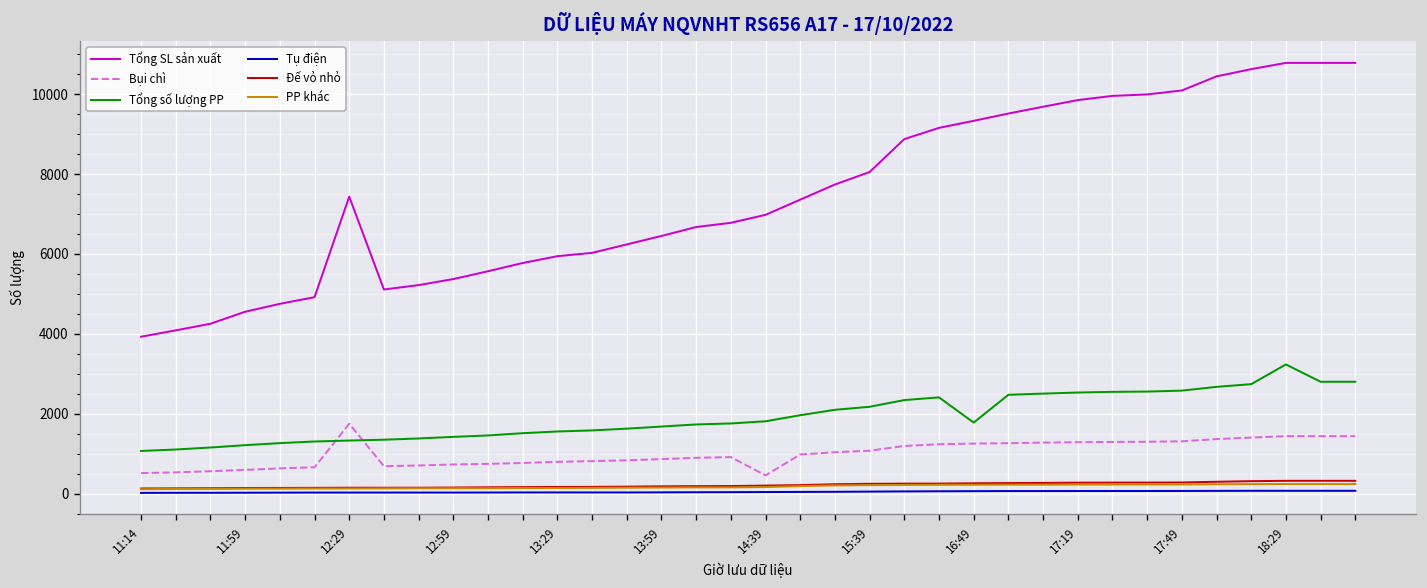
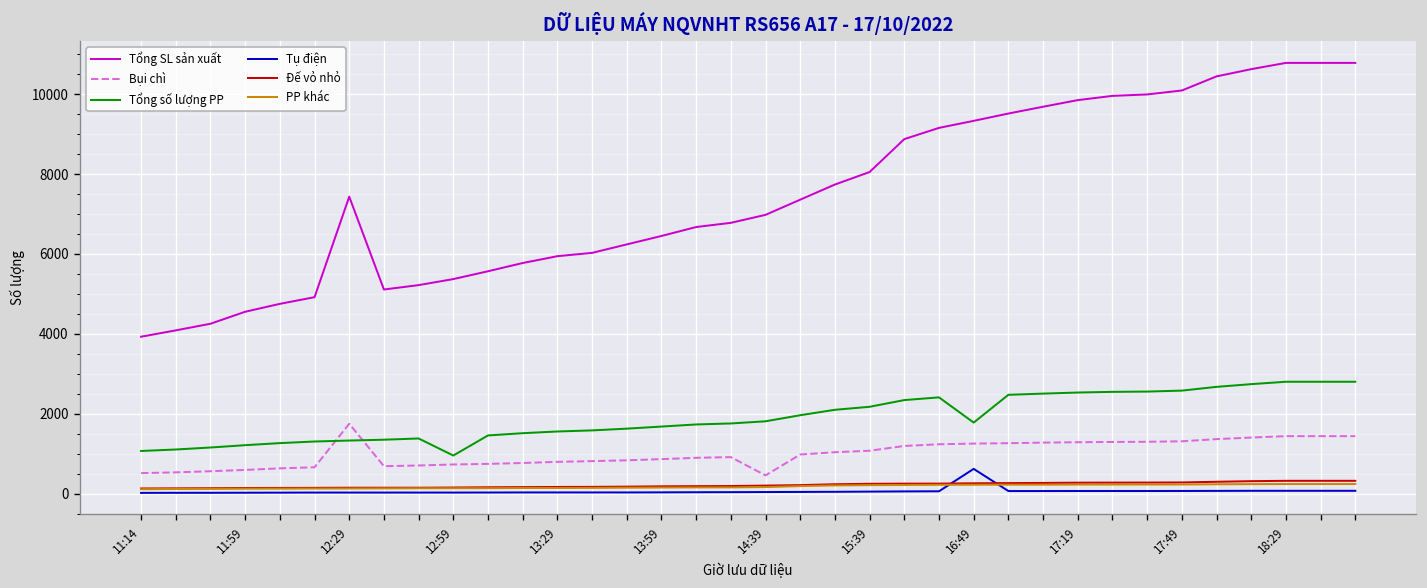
Tổng số lượng PP, 12:59: 1400 -> 1000
Tụ điện, 16:49: 100 -> 600
Tổng số lượng PP, 18:29: 3200 -> 2800
